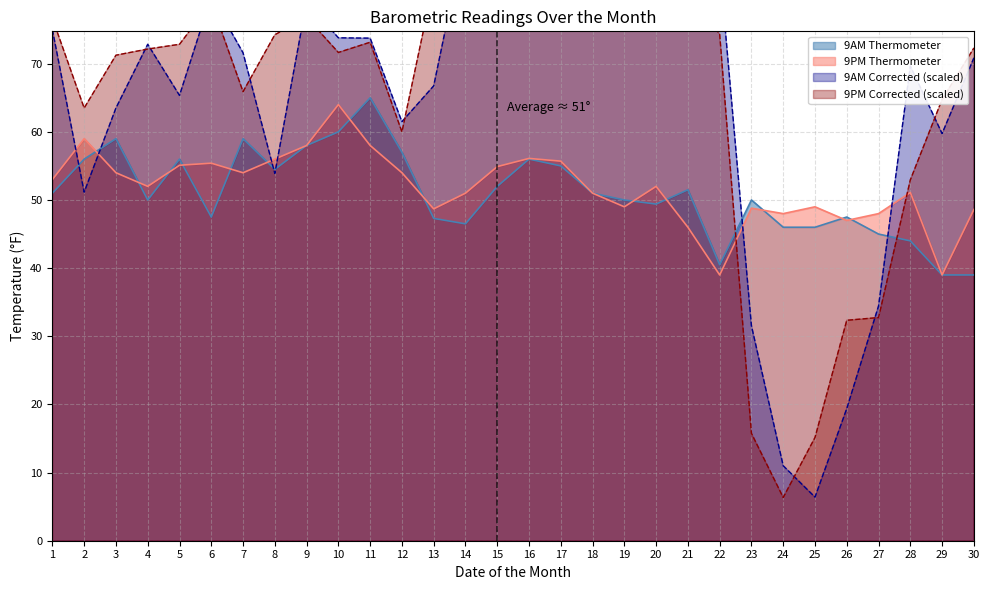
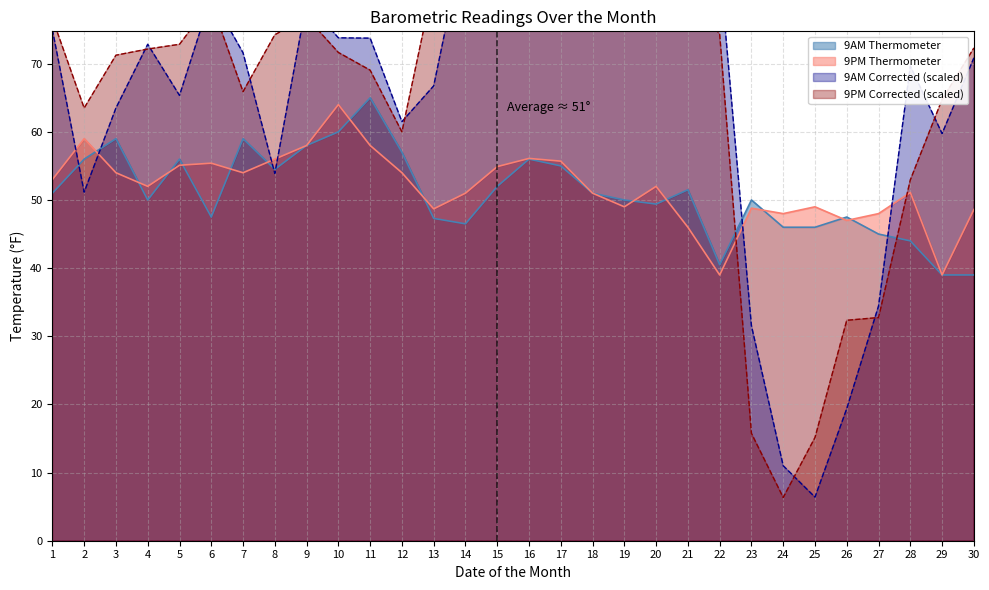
9PM Corrected (scaled), 11: 73 -> 69
